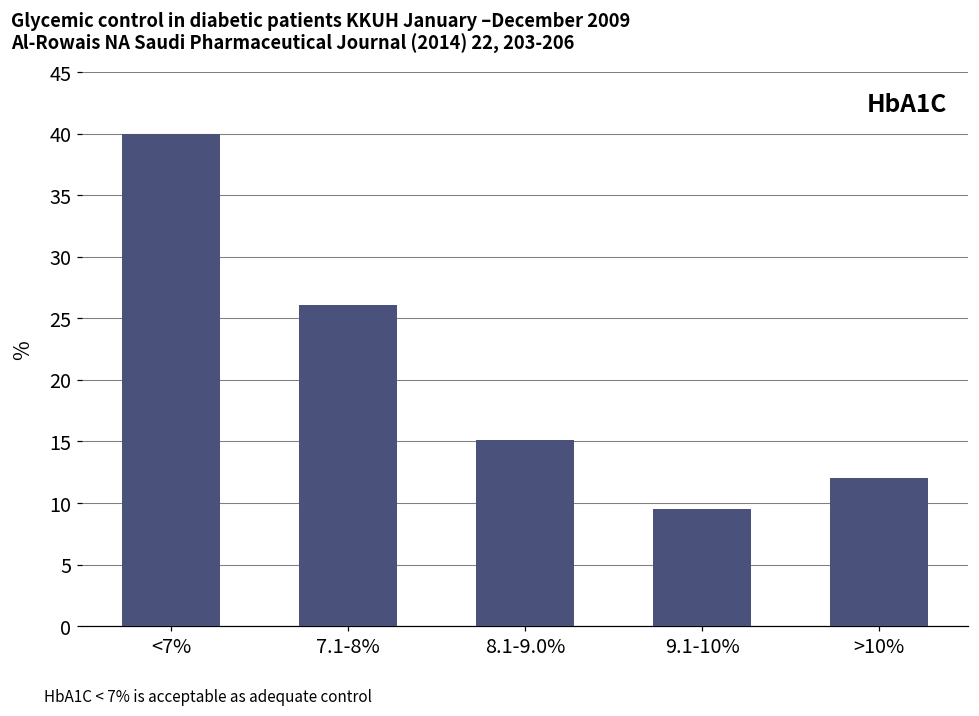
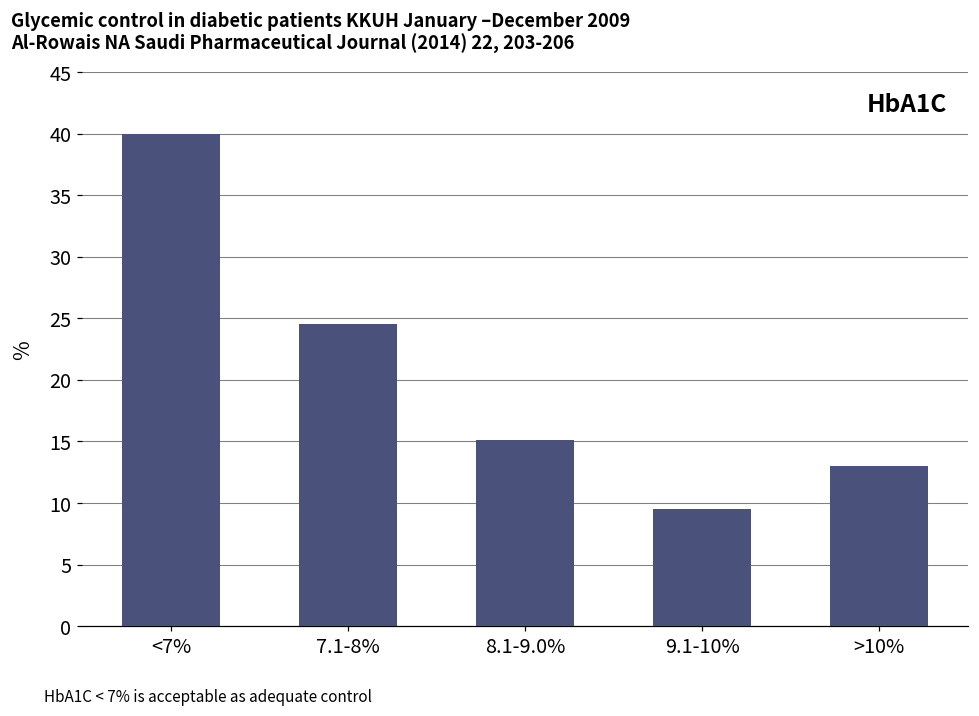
7.1-8%: 26.1 -> 24.5
>10%: 12 -> 13
